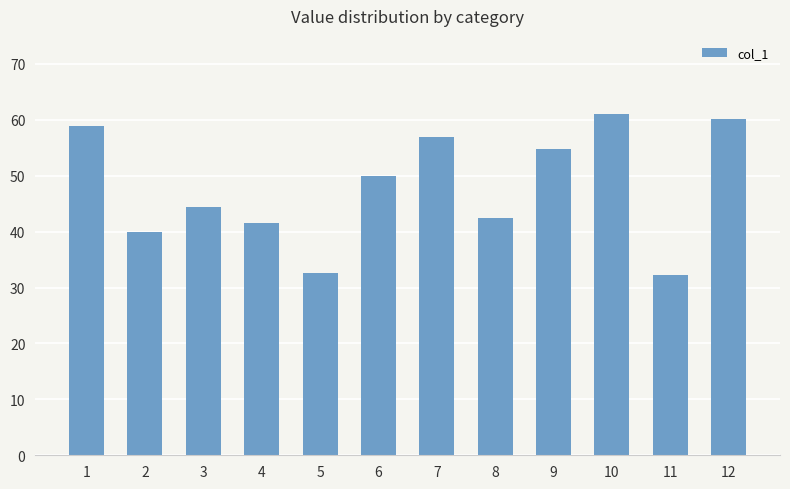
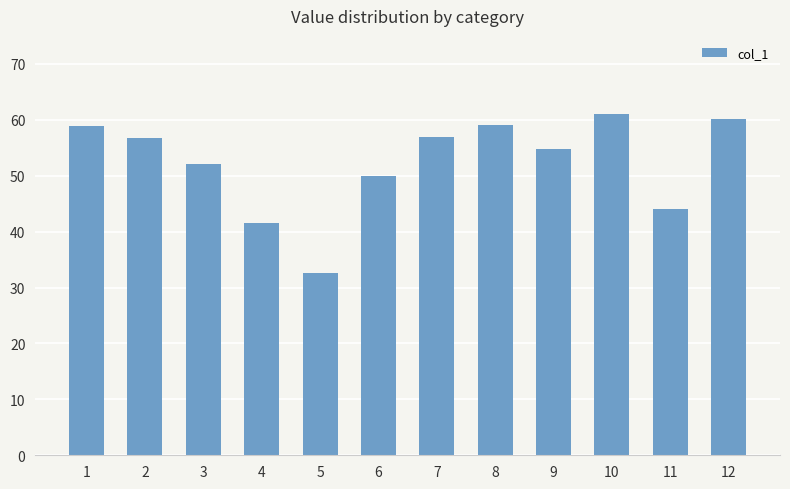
2: 40 -> 57
3: 44 -> 52
8: 42 -> 59
11: 32 -> 44
